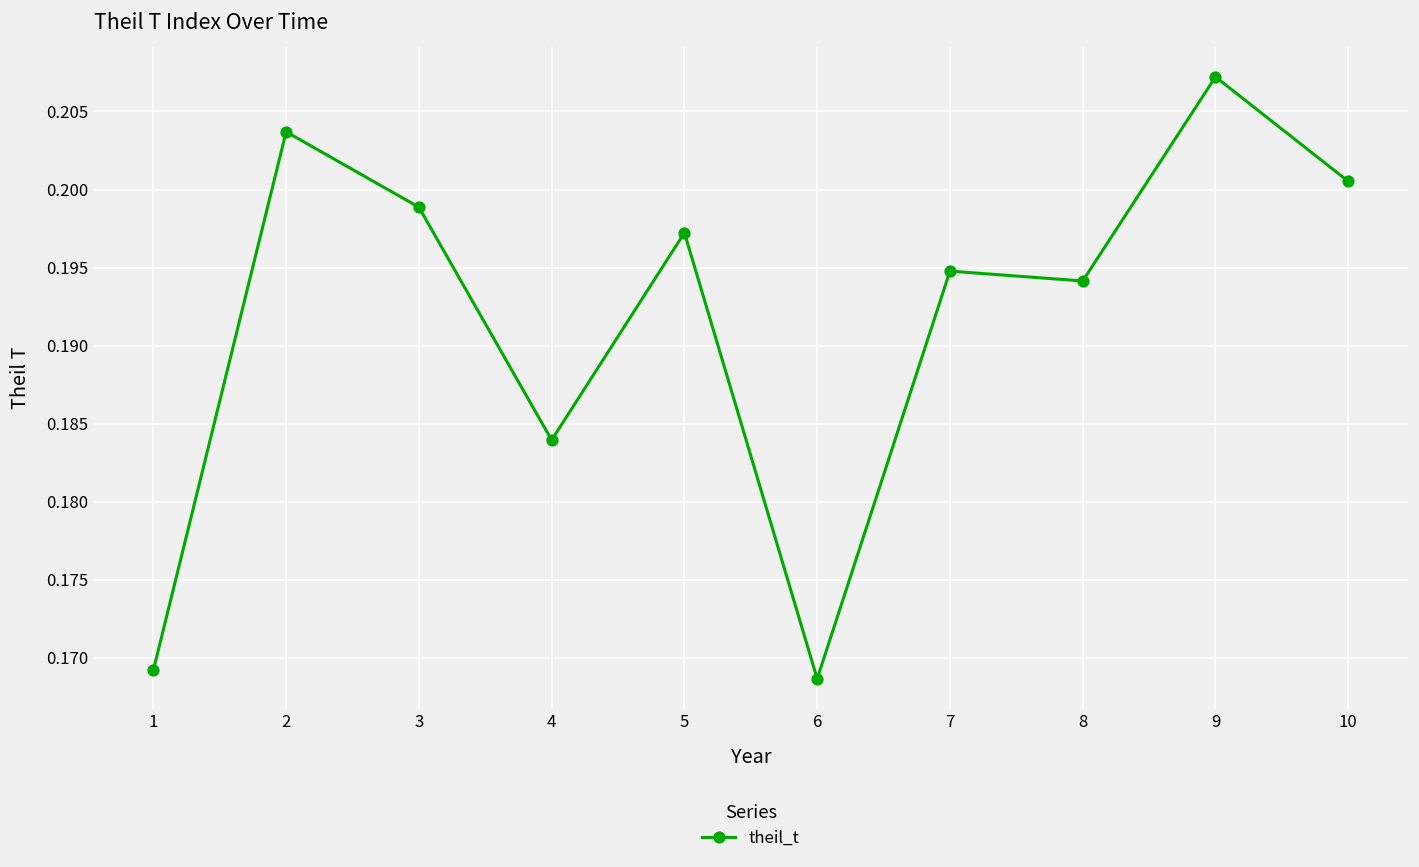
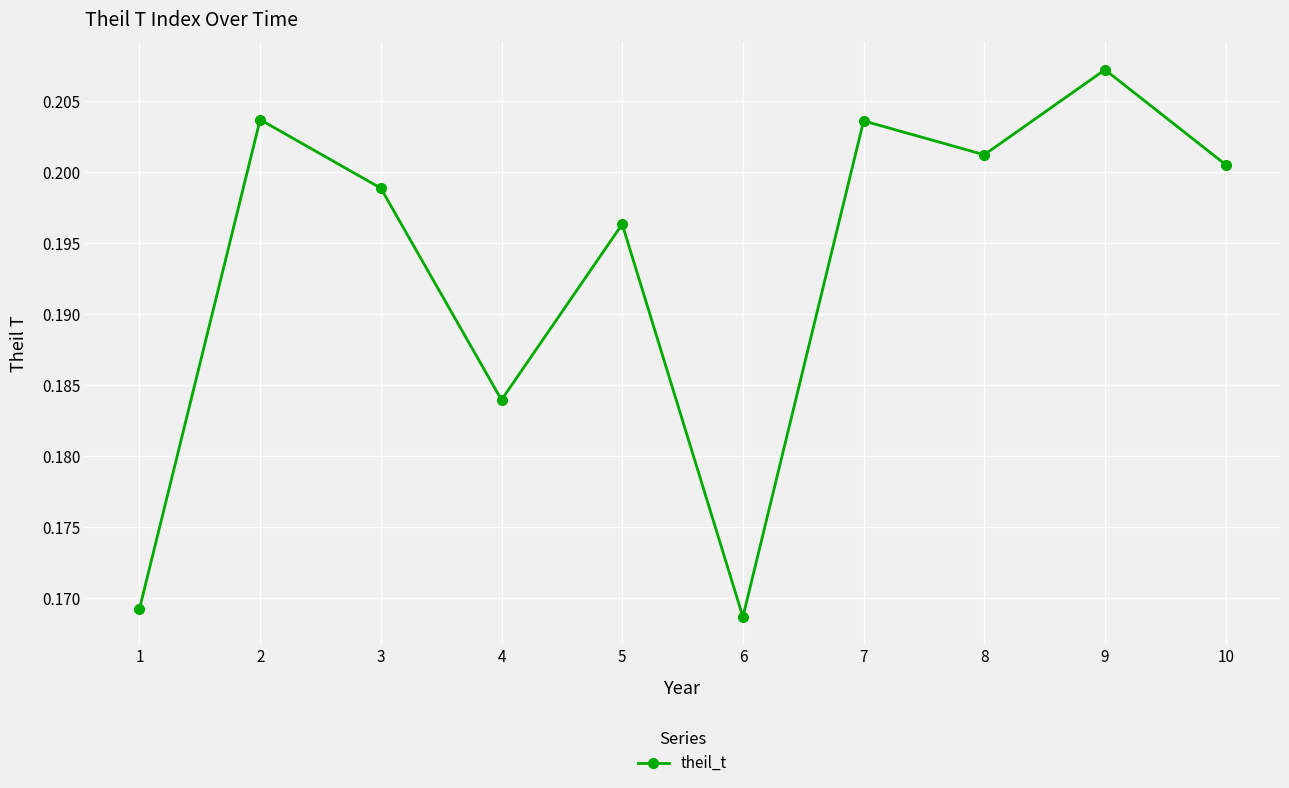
5: 0.1972 -> 0.1963
7: 0.1948 -> 0.2036
8: 0.1941 -> 0.2012
